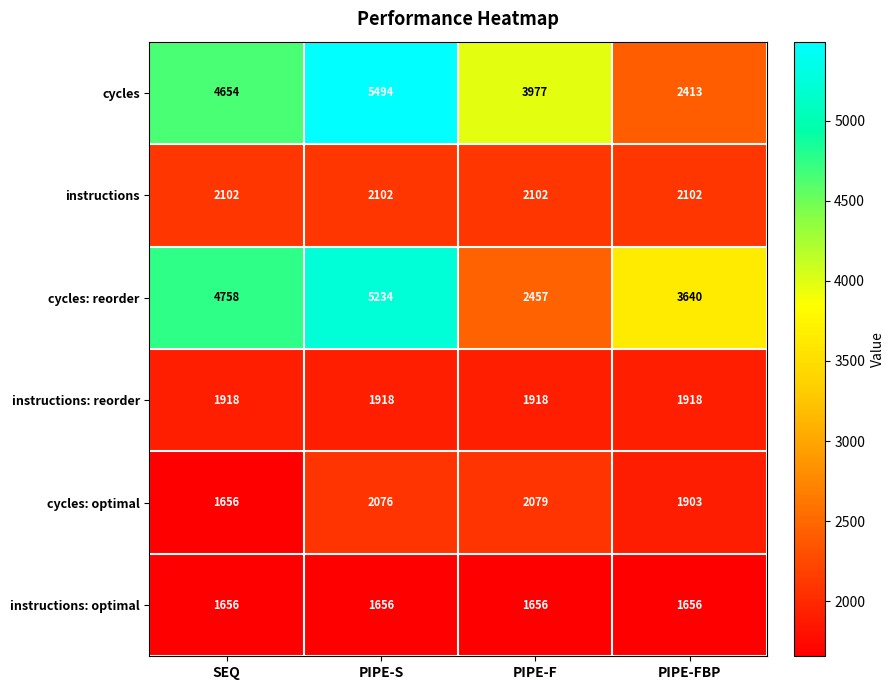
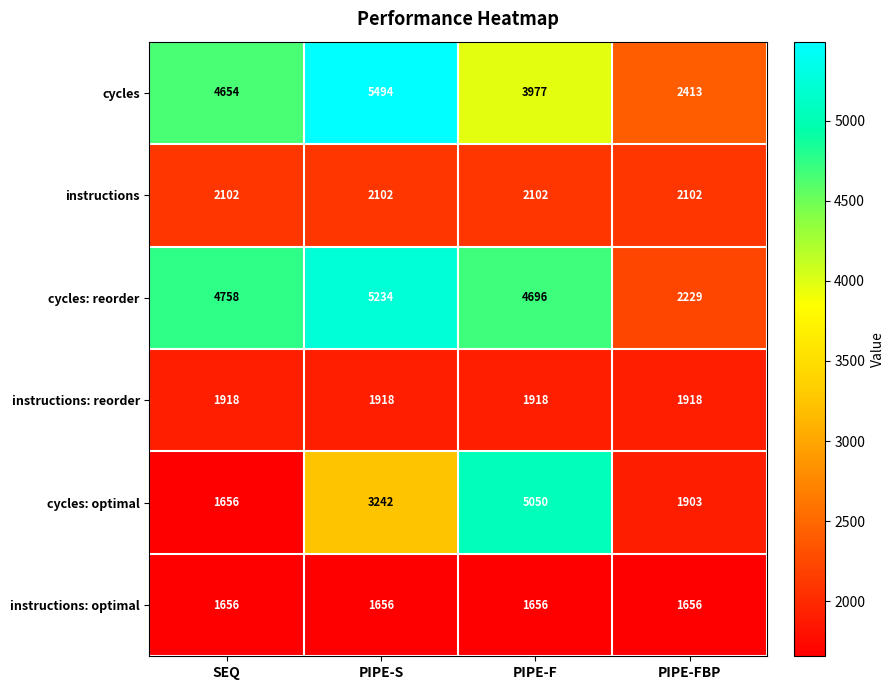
cycles: reorder, PIPE-F: 2457 -> 4696
cycles: reorder, PIPE-FBP: 3640 -> 2229
cycles: optimal, PIPE-S: 2076 -> 3242
cycles: optimal, PIPE-F: 2079 -> 5050
